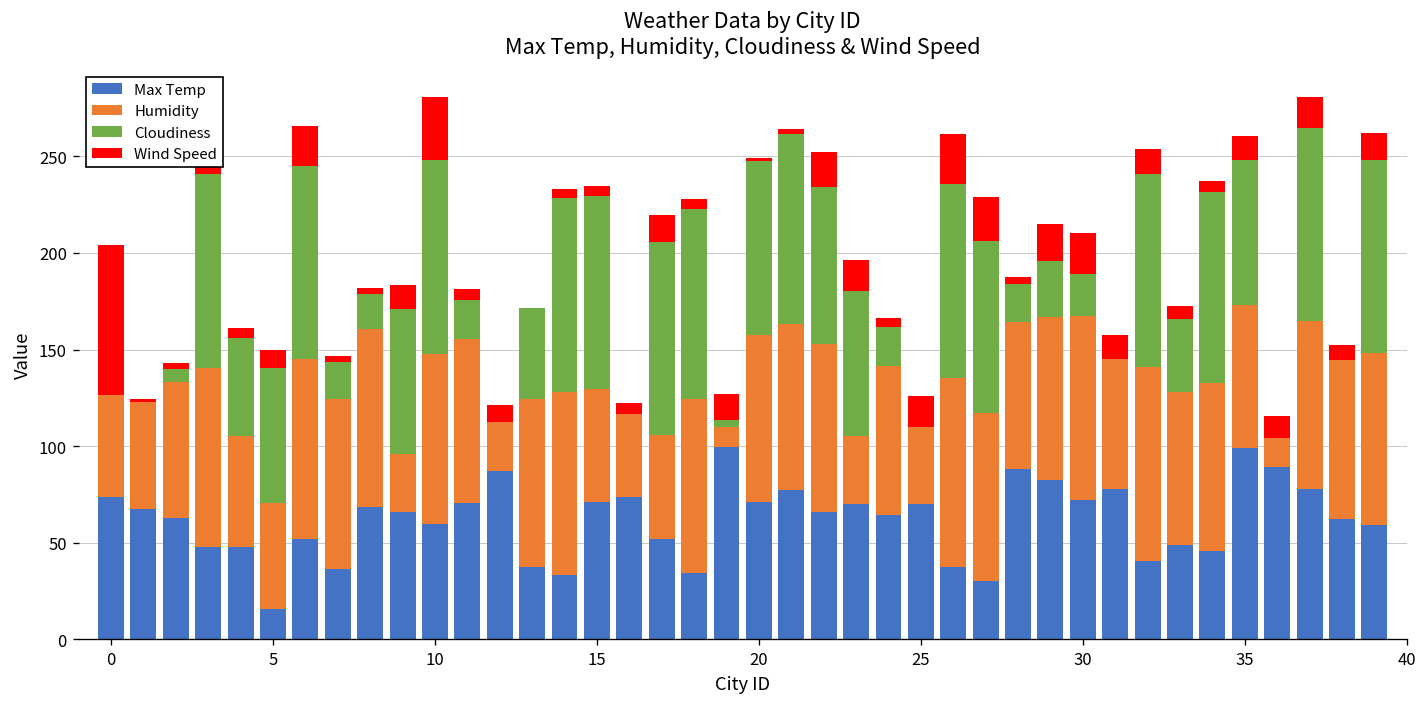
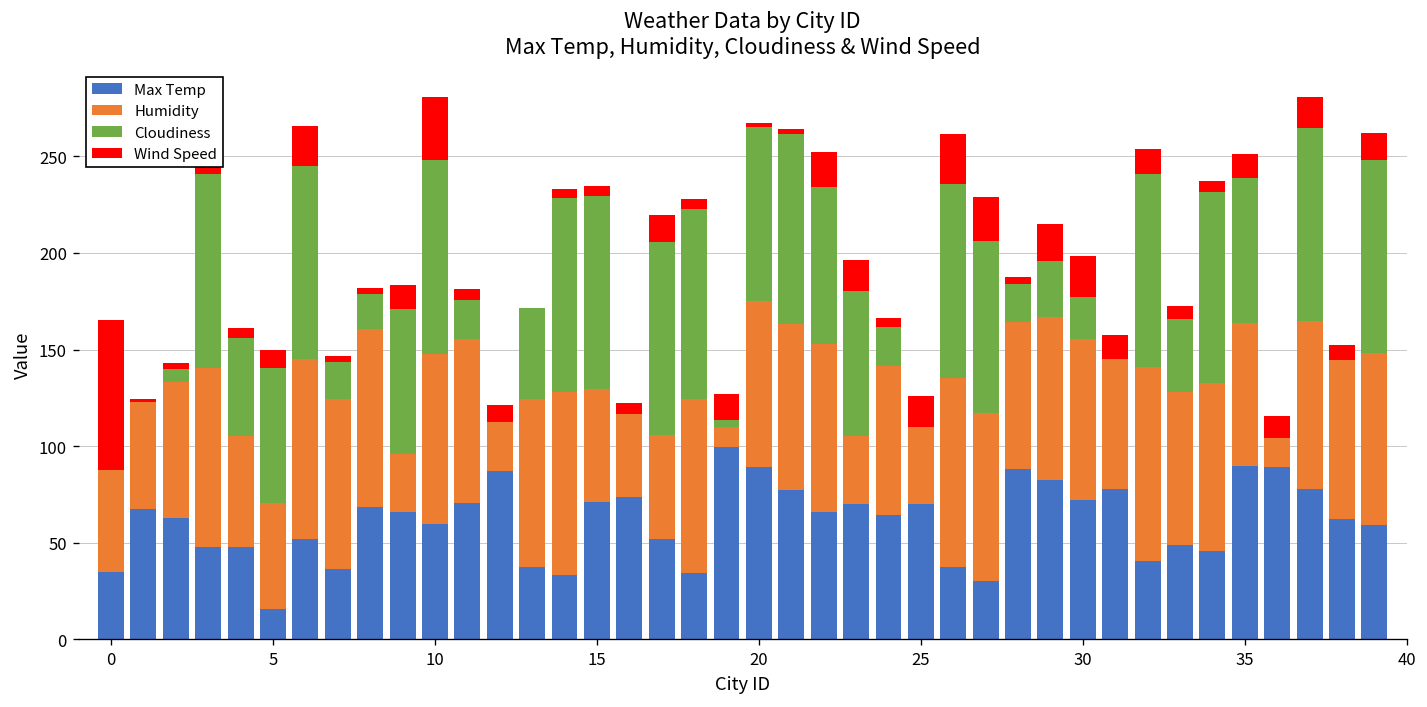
Max Temp, 0: 73 -> 35
Max Temp, 20: 71 -> 89
Humidity, 30: 95 -> 83
Max Temp, 35: 99 -> 90
